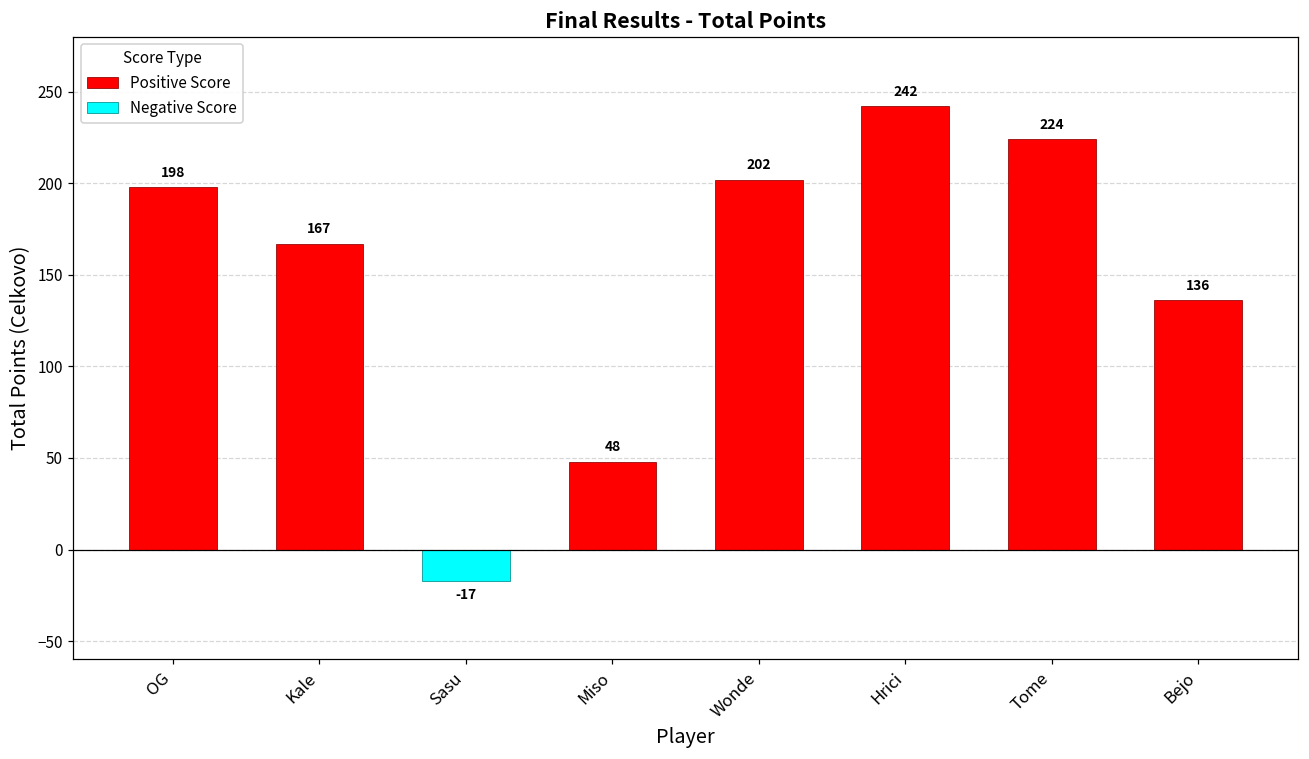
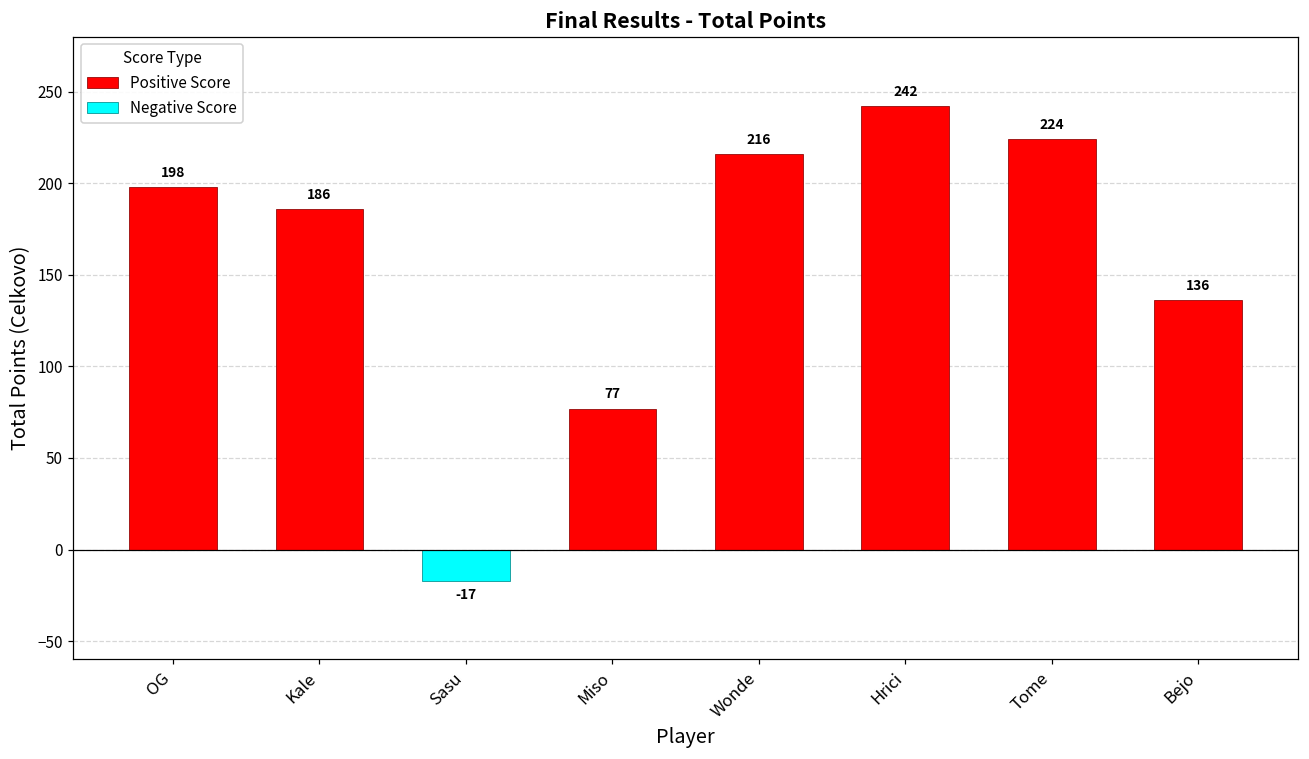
Kale: 167 -> 186
Miso: 48 -> 77
Wonde: 202 -> 216
